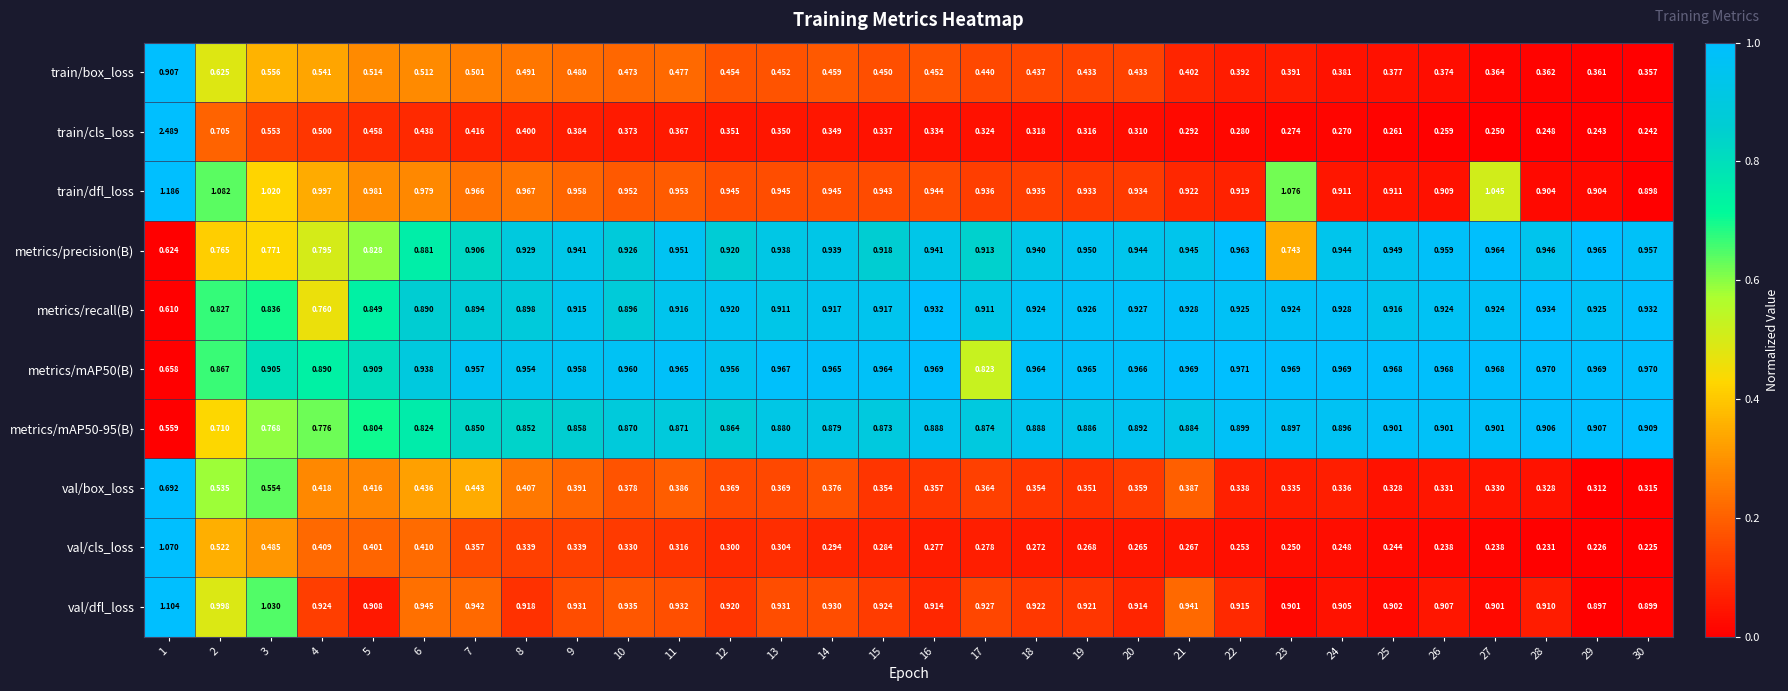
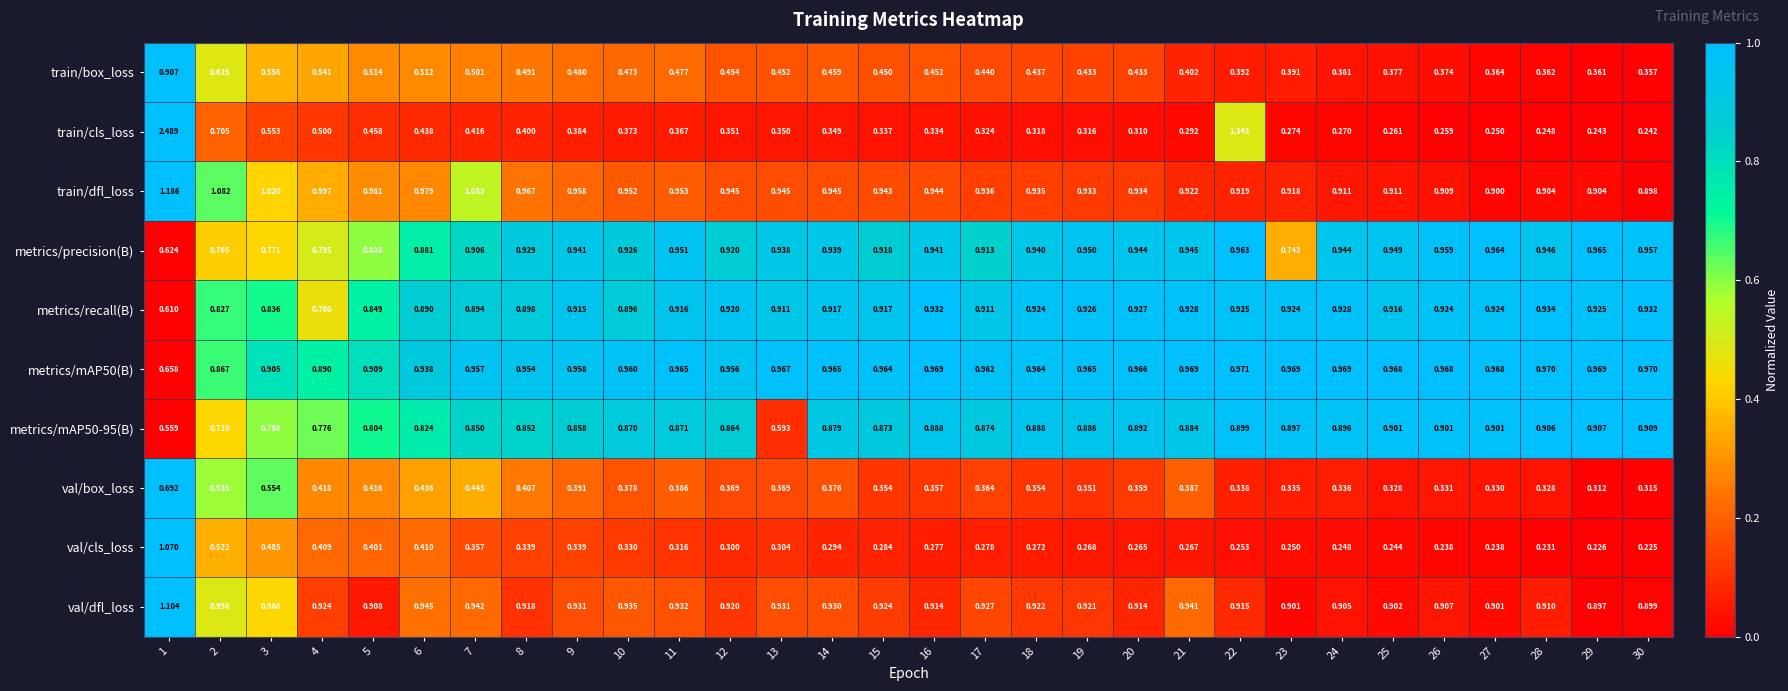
train/cls_loss, 22: 0.280 -> 1.343
train/dfl_loss, 7: 0.966 -> 1.053
train/dfl_loss, 23: 1.076 -> 0.918
train/dfl_loss, 27: 1.045 -> 0.900
metrics/mAP50(B), 17: 0.823 -> 0.962
metrics/mAP50-95(B), 13: 0.880 -> 0.593
val/dfl_loss, 3: 1.030 -> 0.986
